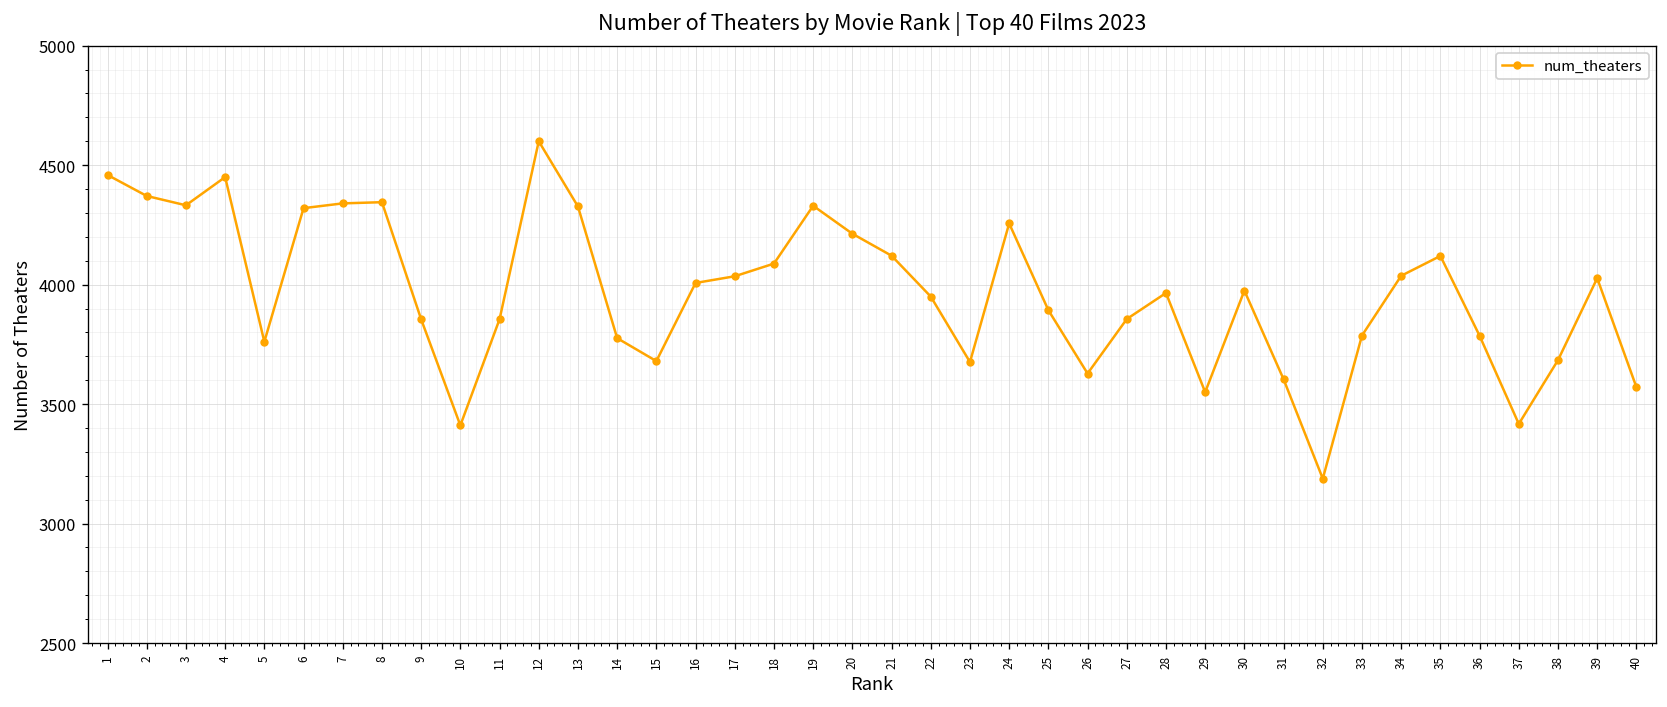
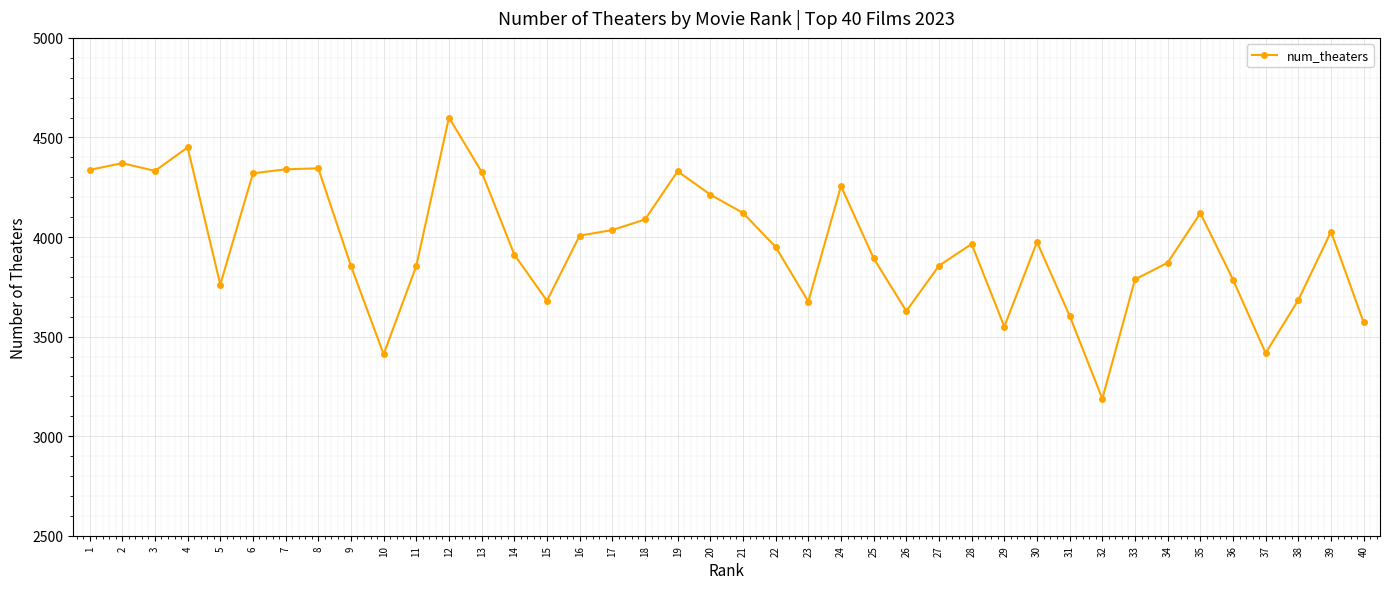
1: 4460 -> 4340
14: 3780 -> 3910
34: 4040 -> 3870
